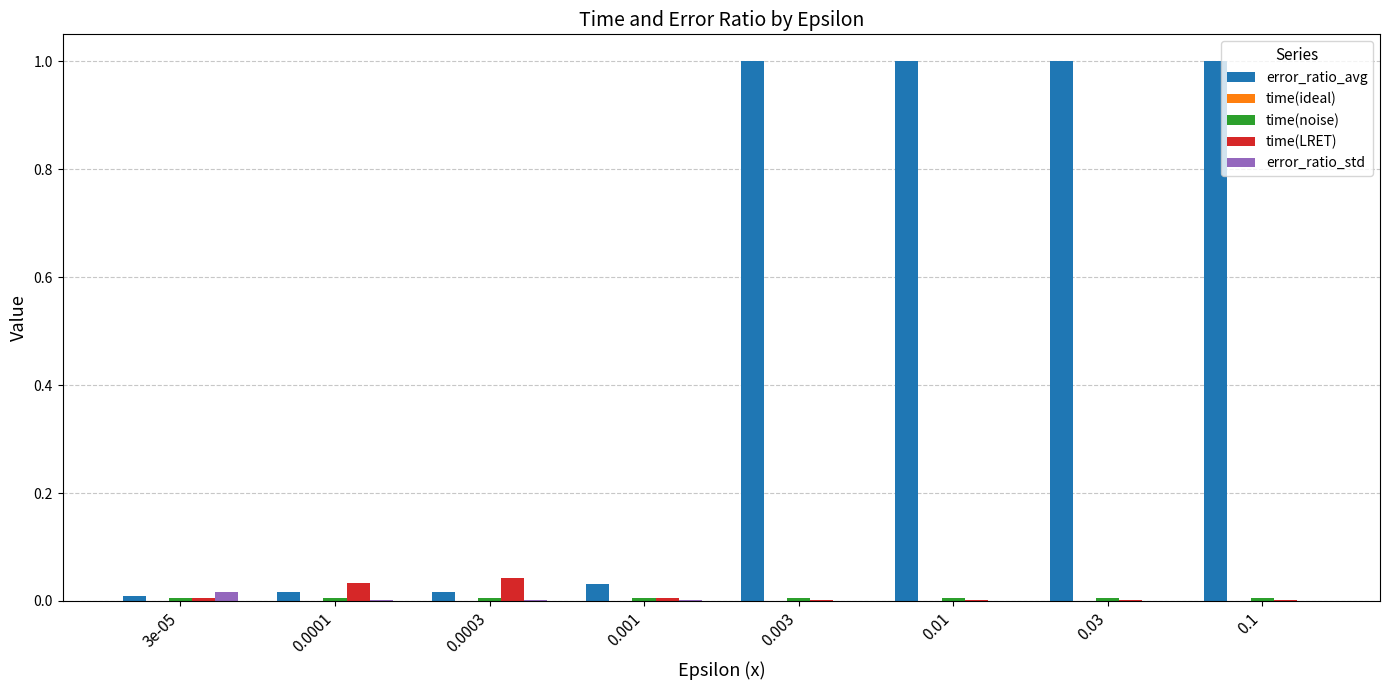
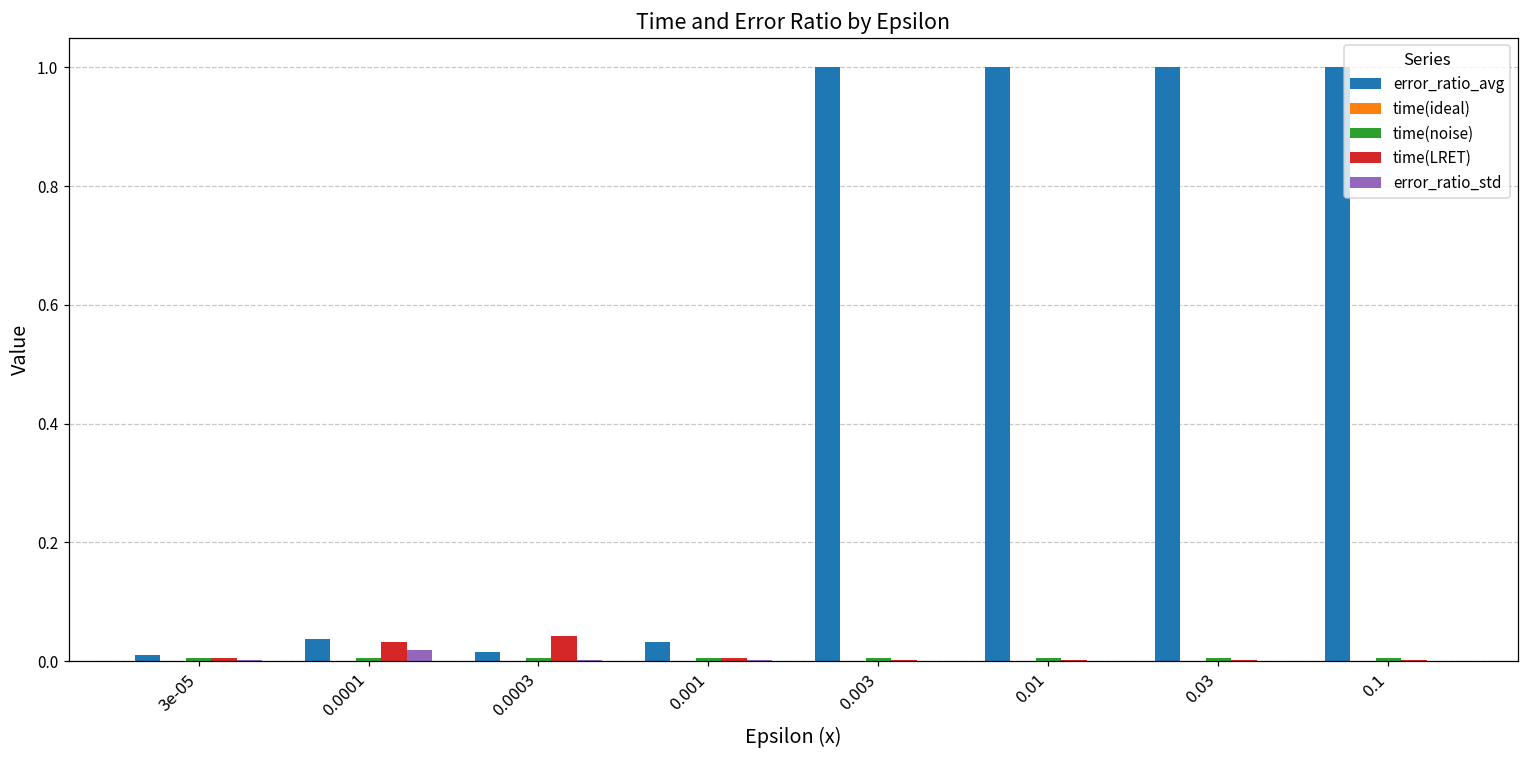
error_ratio_std, 3e-05: 0.02 -> 0.00
error_ratio_avg, 0.0001: 0.02 -> 0.04
error_ratio_std, 0.0001: 0.00 -> 0.02
